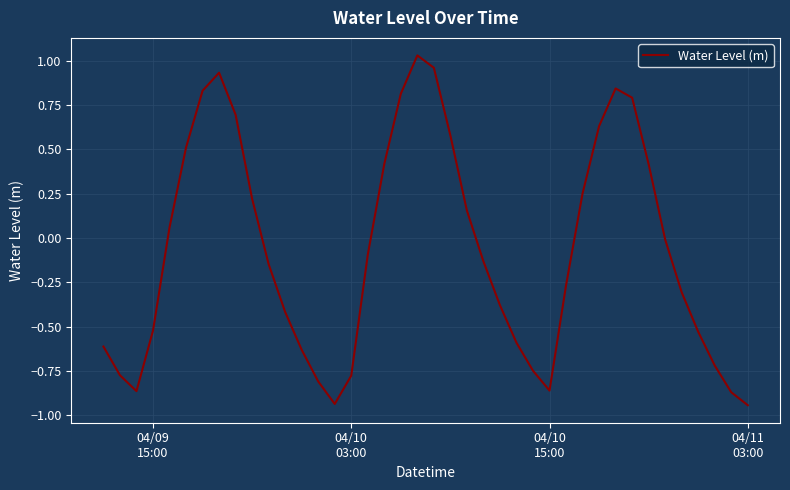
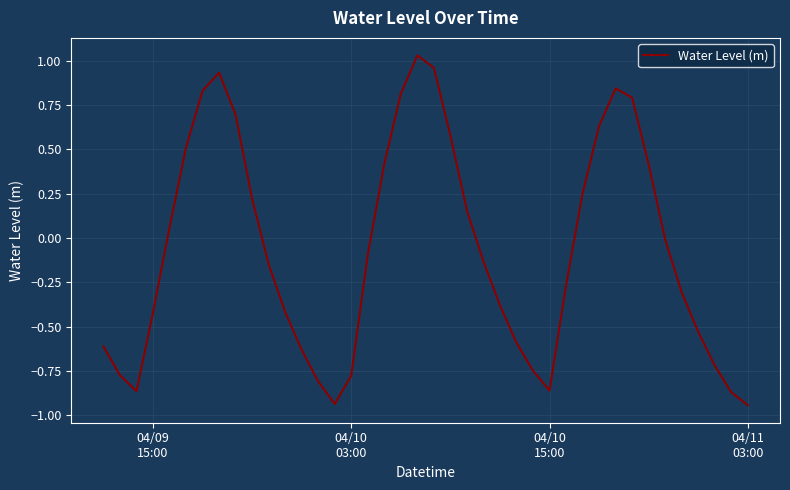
04/09 15:00: -0.52 -> -0.42
